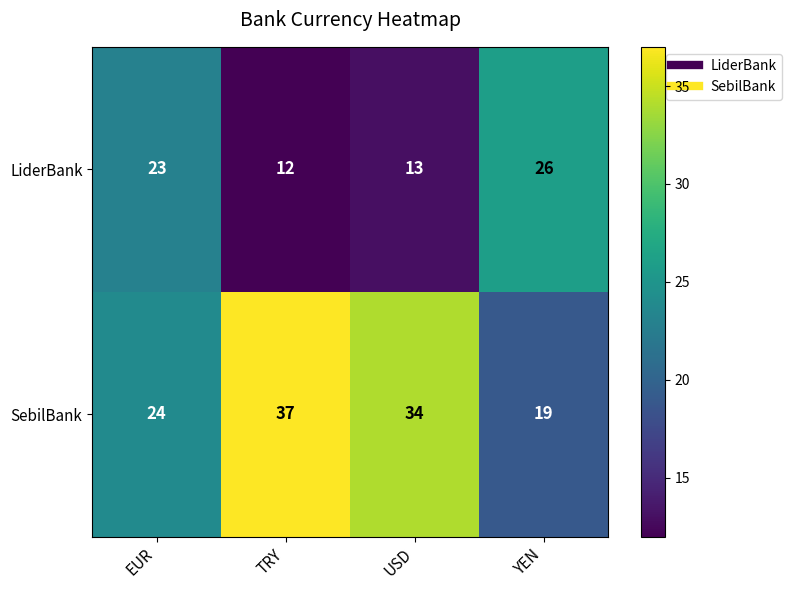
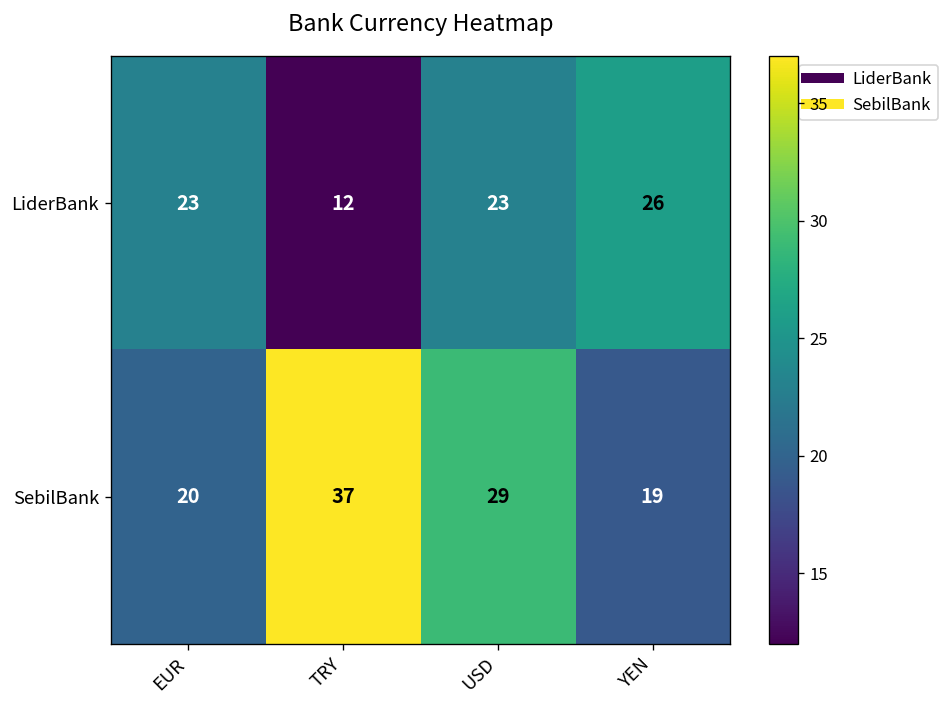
LiderBank, USD: 13 -> 23
SebilBank, EUR: 24 -> 20
SebilBank, USD: 34 -> 29
